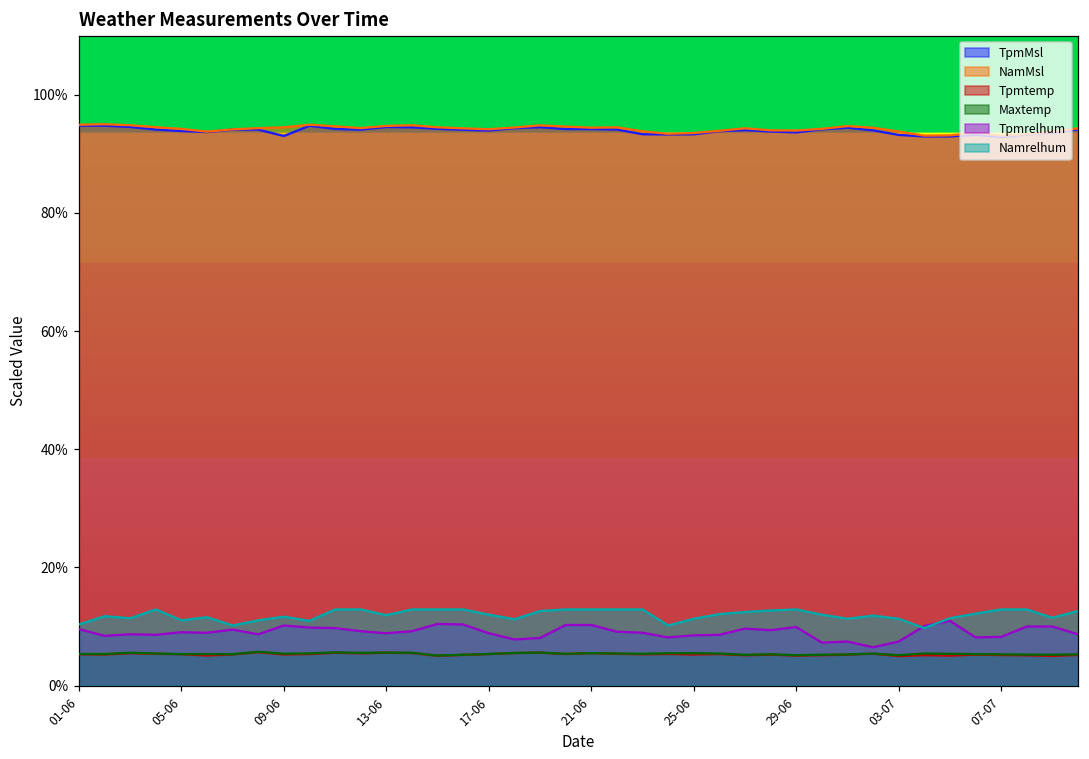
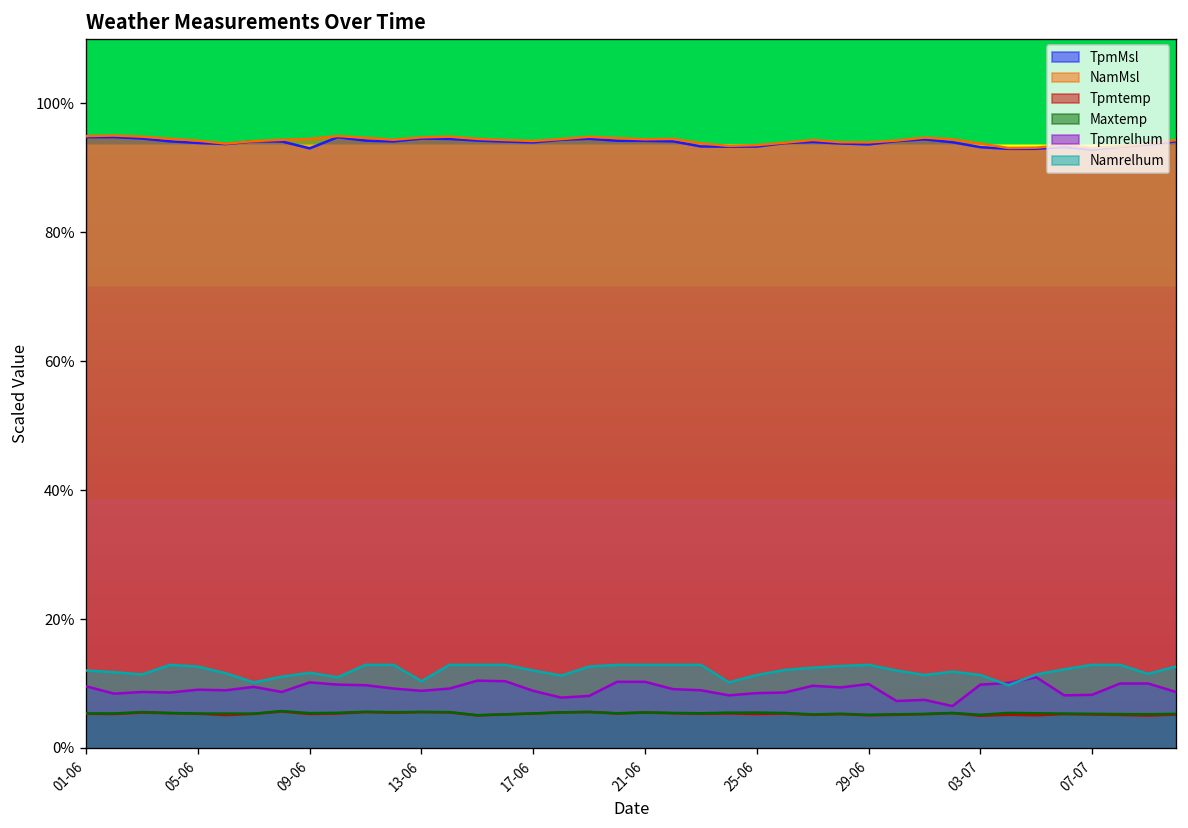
Namrelhum, 01-06: 10% -> 12%
Namrelhum, 05-06: 11% -> 13%
Namrelhum, 13-06: 12% -> 10%
Tpmrelhum, 03-07: 7% -> 10%
